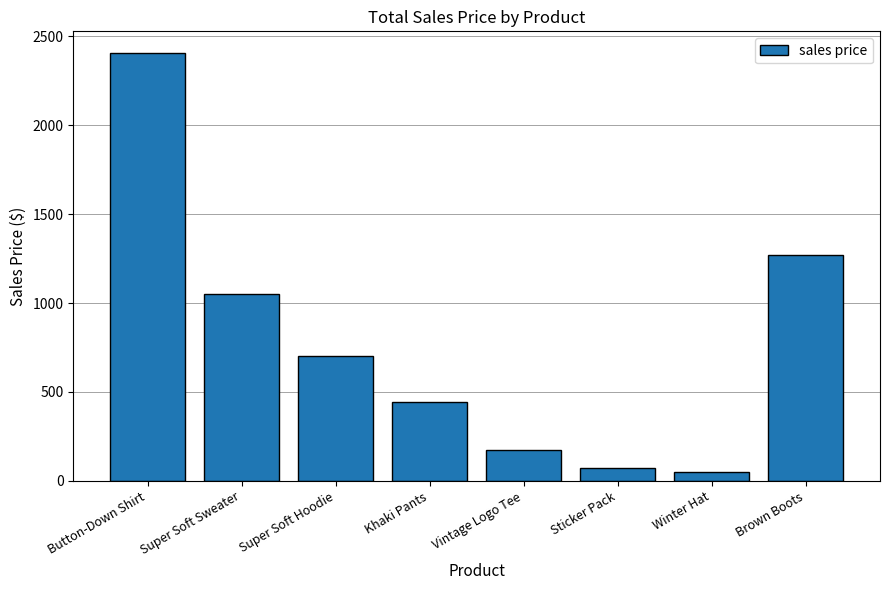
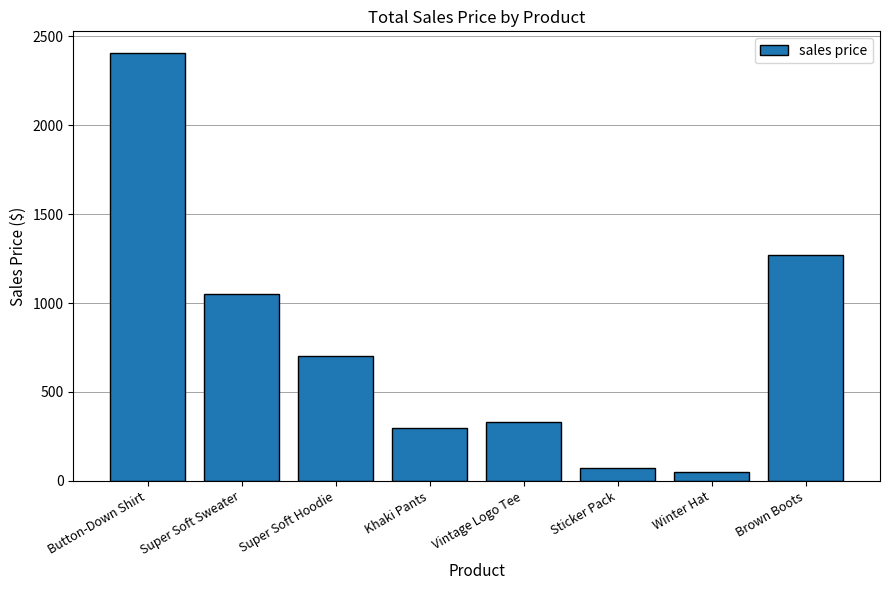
Khaki Pants: 450 -> 300
Vintage Logo Tee: 180 -> 330
